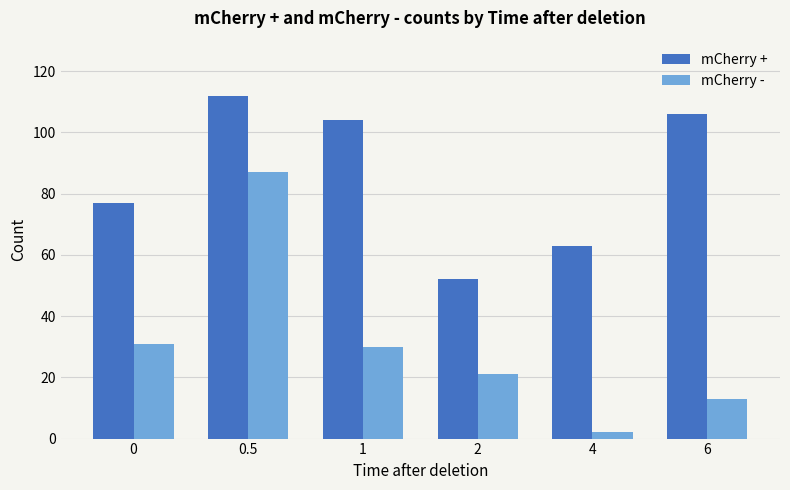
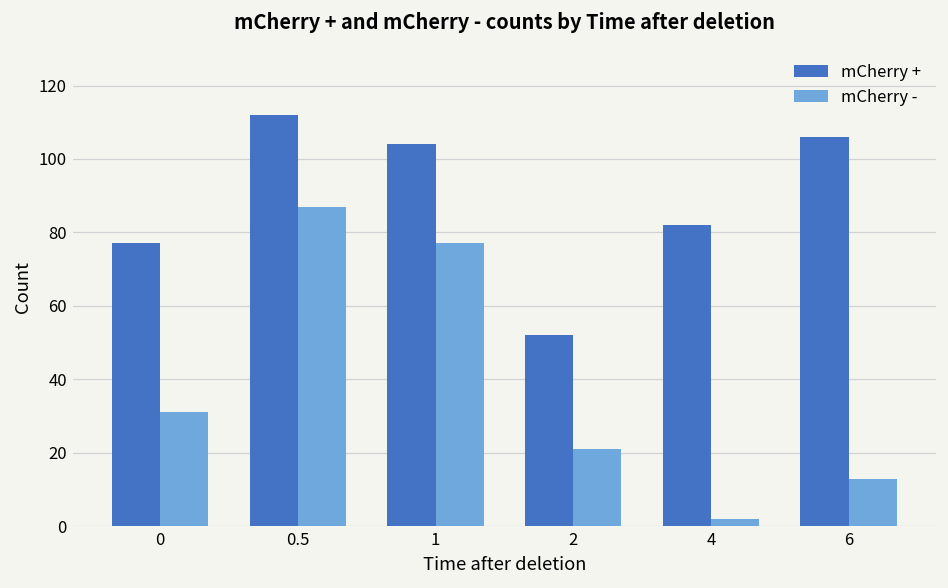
mCherry -, 1: 30 -> 77
mCherry +, 4: 63 -> 82
